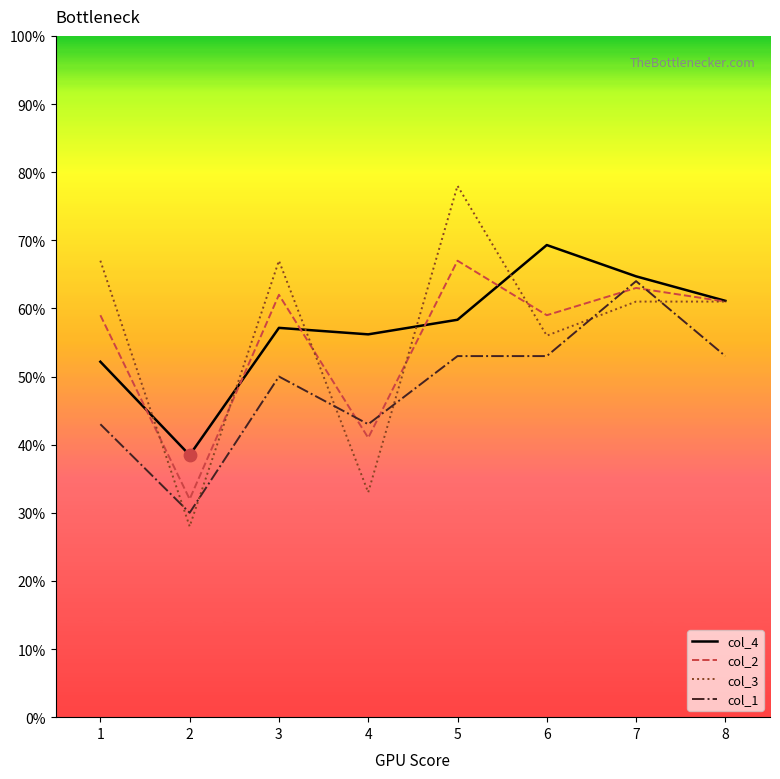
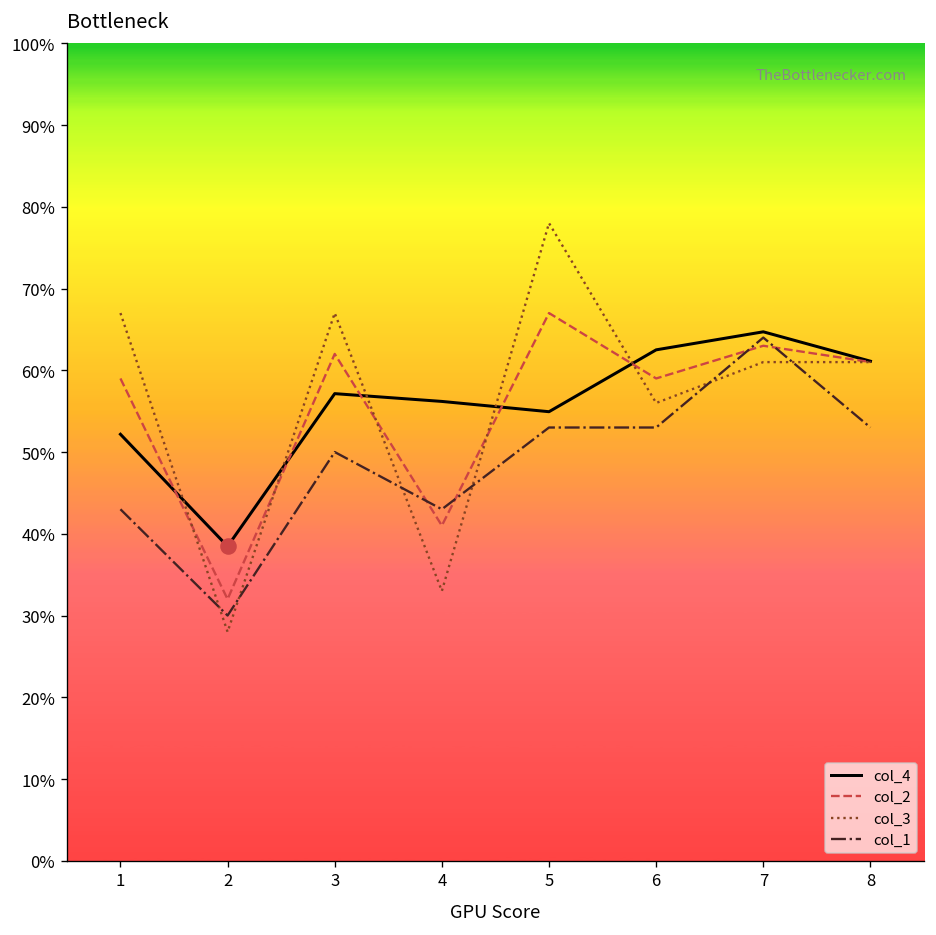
col_4, 5: 58% -> 55%
col_4, 6: 69% -> 63%
